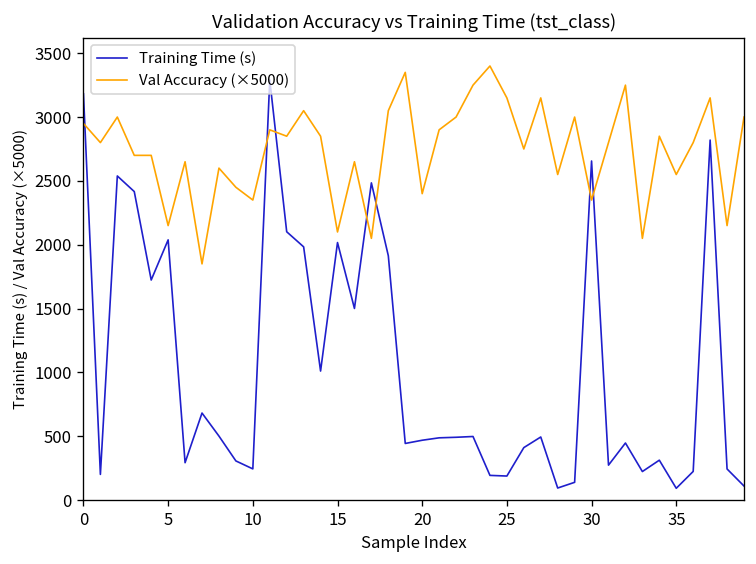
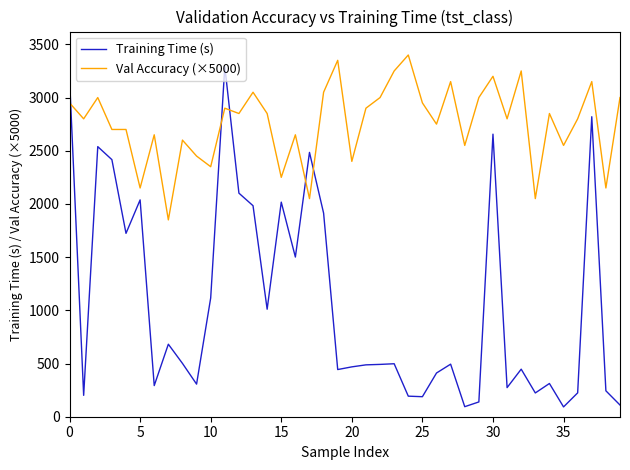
Training Time (s), 10: 240 -> 1120
Val Accuracy (×5000), 15: 2100 -> 2250
Val Accuracy (×5000), 25: 3150 -> 2950
Val Accuracy (×5000), 30: 2350 -> 3200
